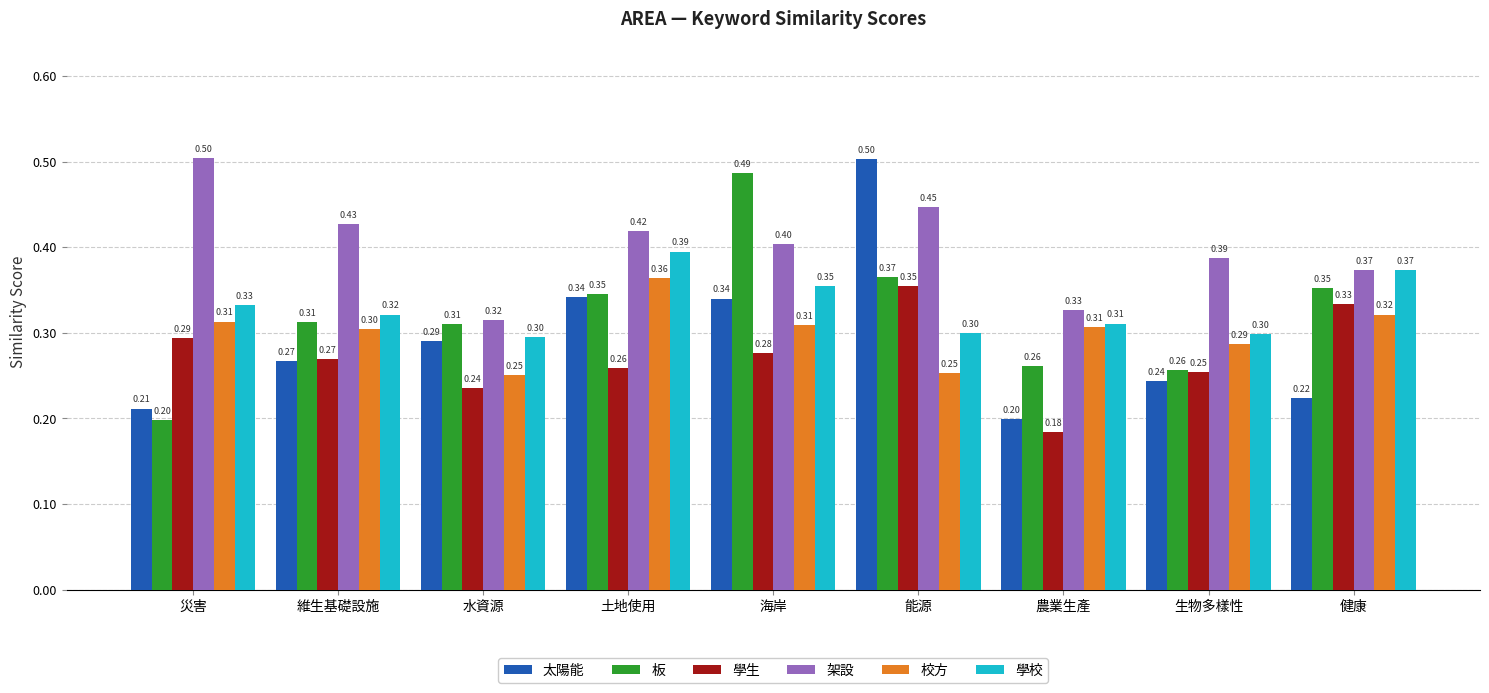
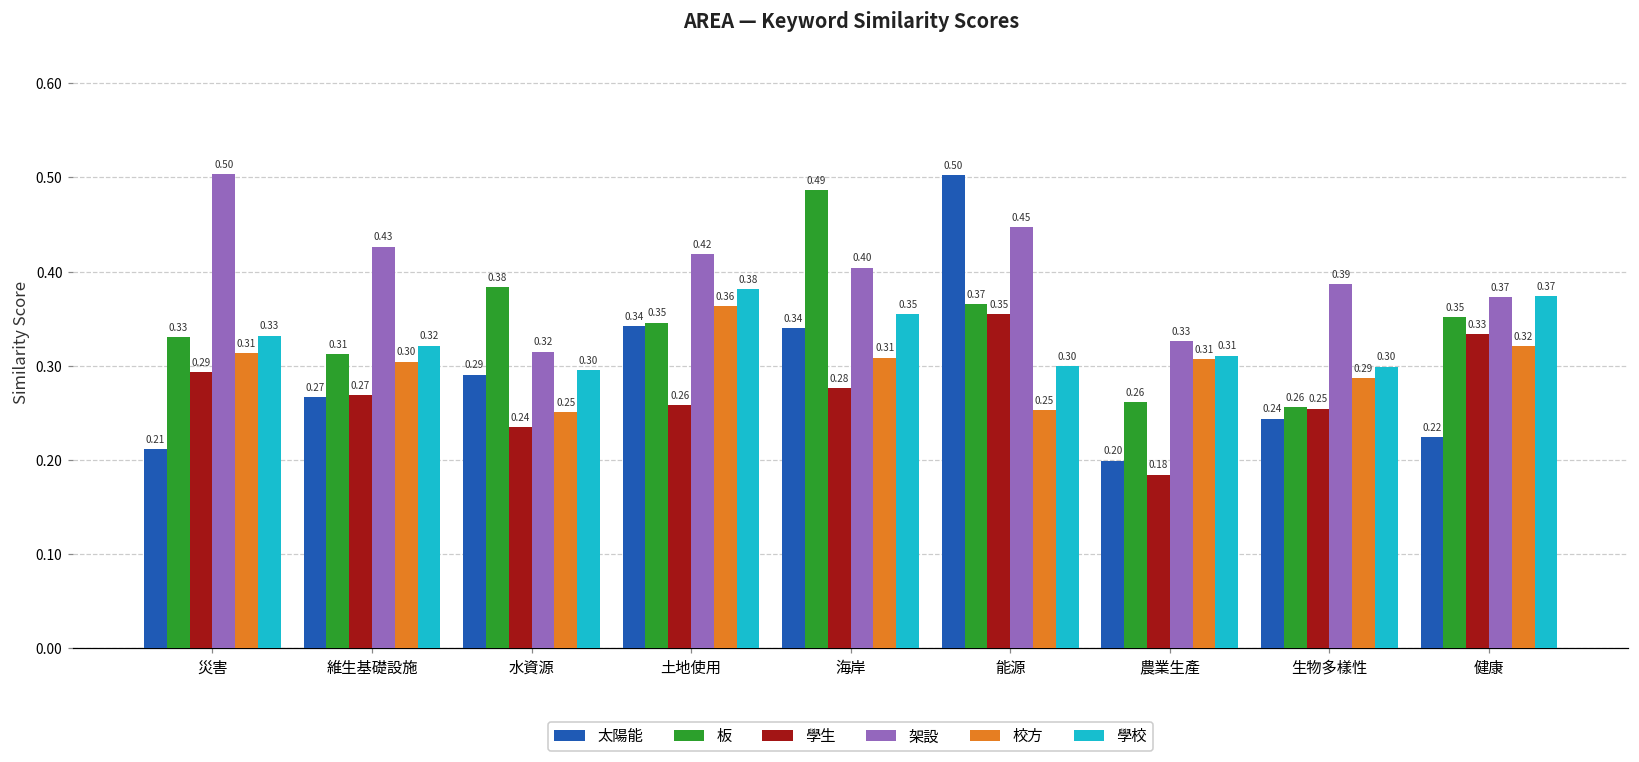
板, 災害: 0.20 -> 0.33
板, 水資源: 0.31 -> 0.38
學校, 土地使用: 0.39 -> 0.38
